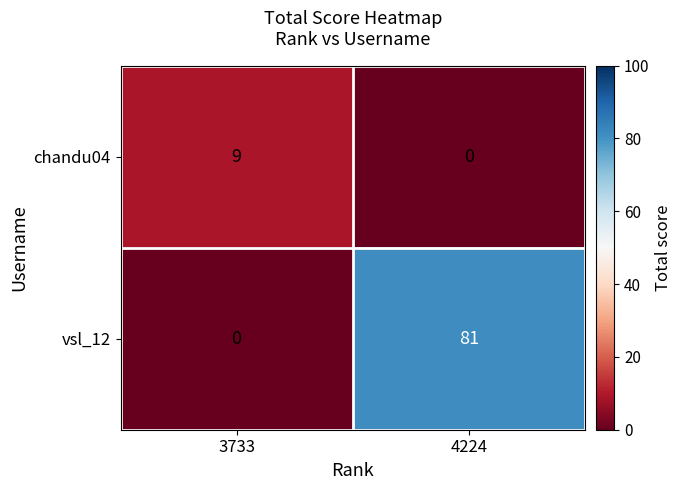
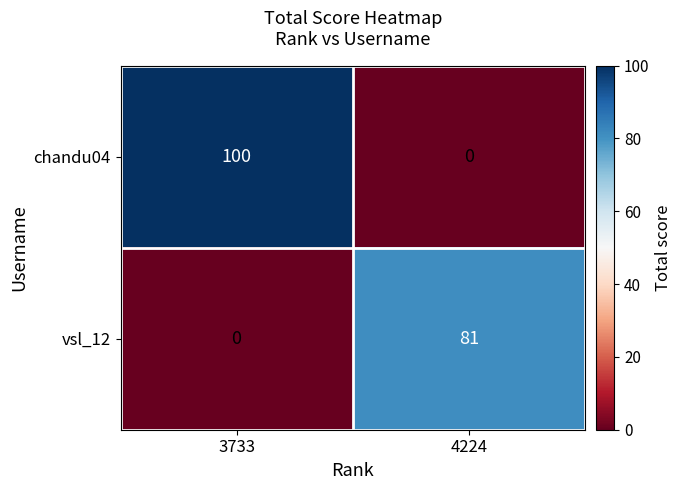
chandu04, 3733: 9 -> 100
